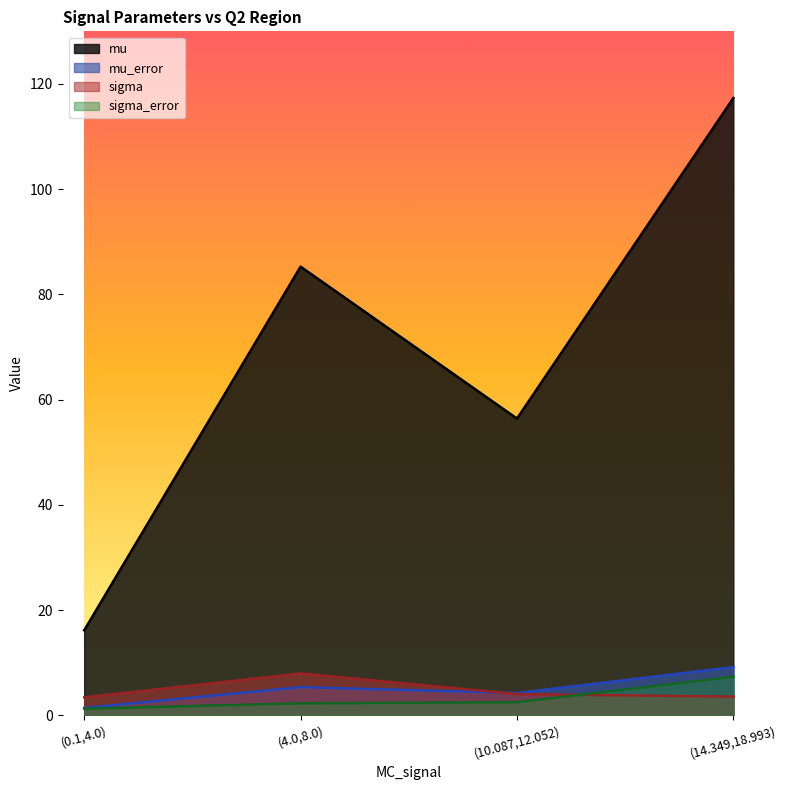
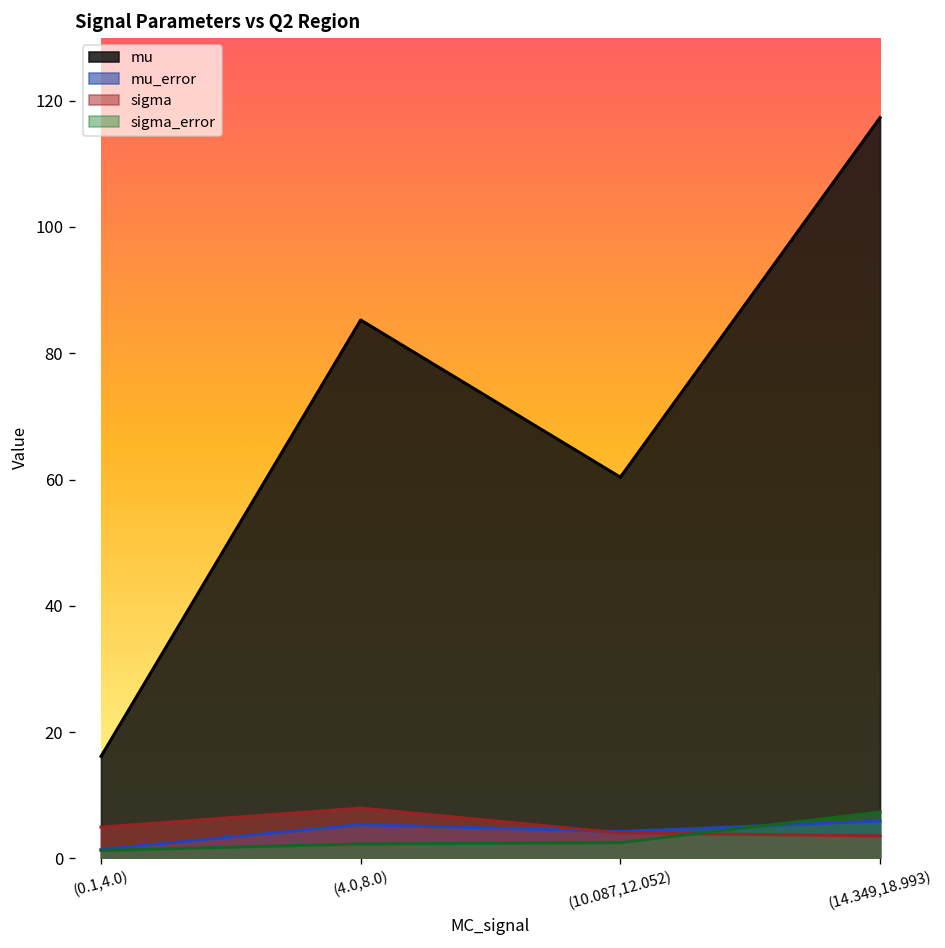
sigma, (0.1,4.0): 3 -> 5
mu, (10.087,12.052): 56 -> 60
mu_error, (14.349,18.993): 9 -> 6
